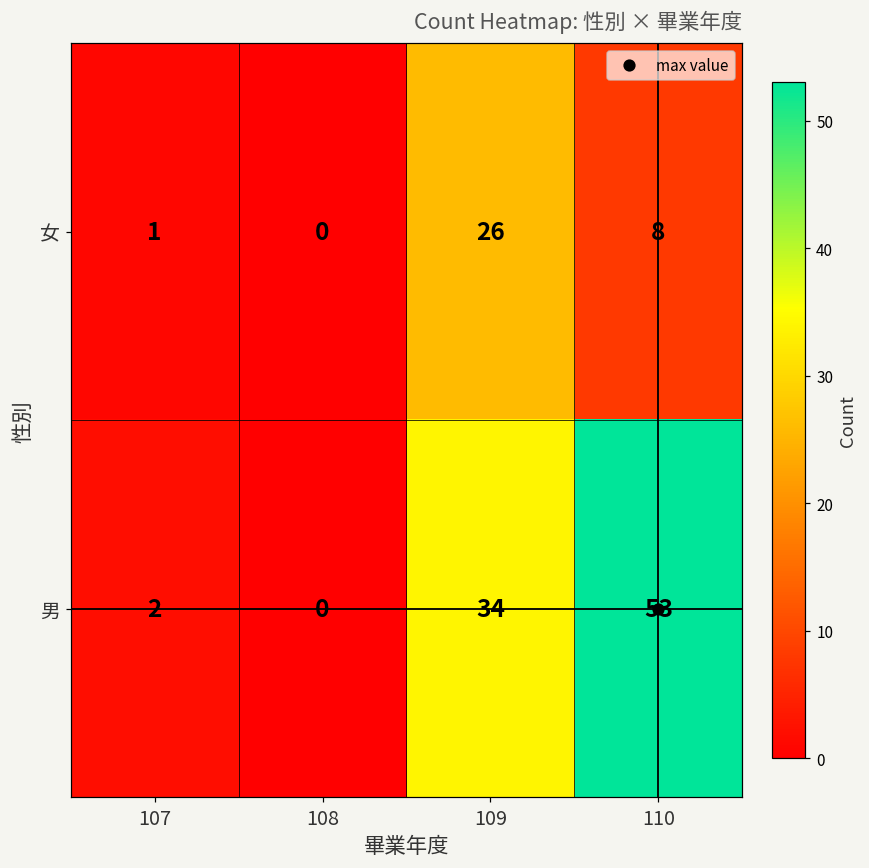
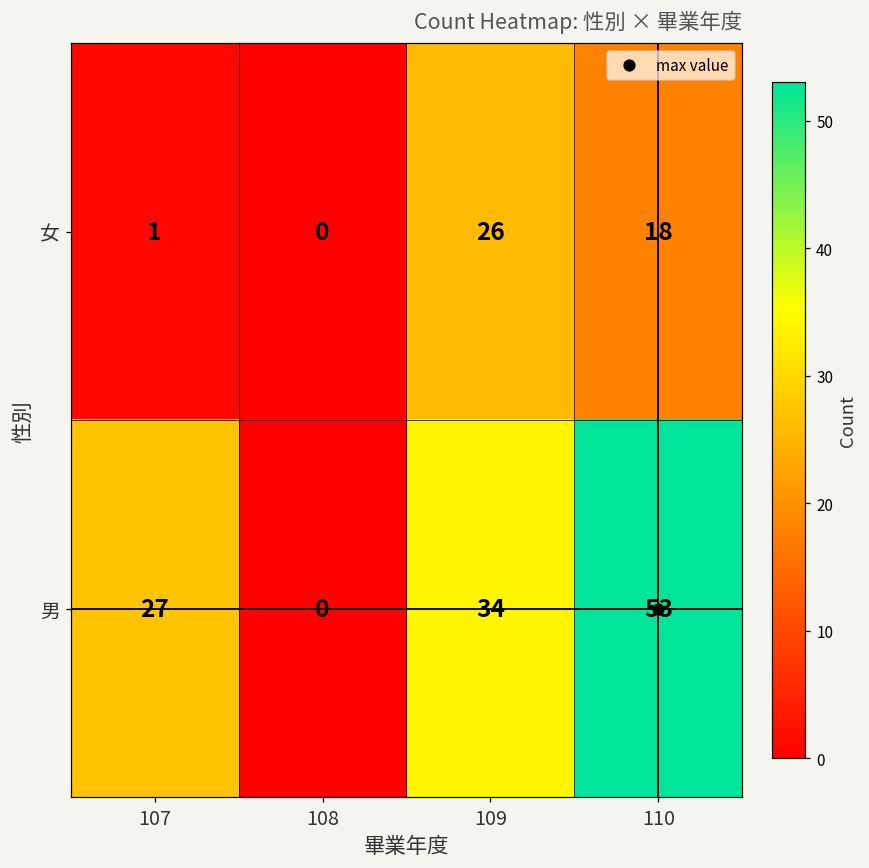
女, 110: 8 -> 18
男, 107: 2 -> 27
